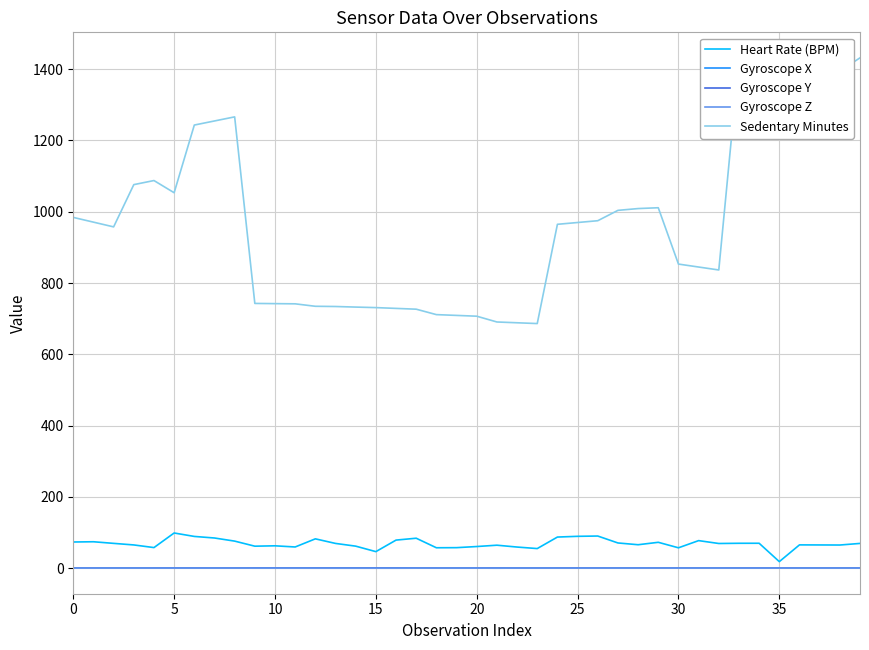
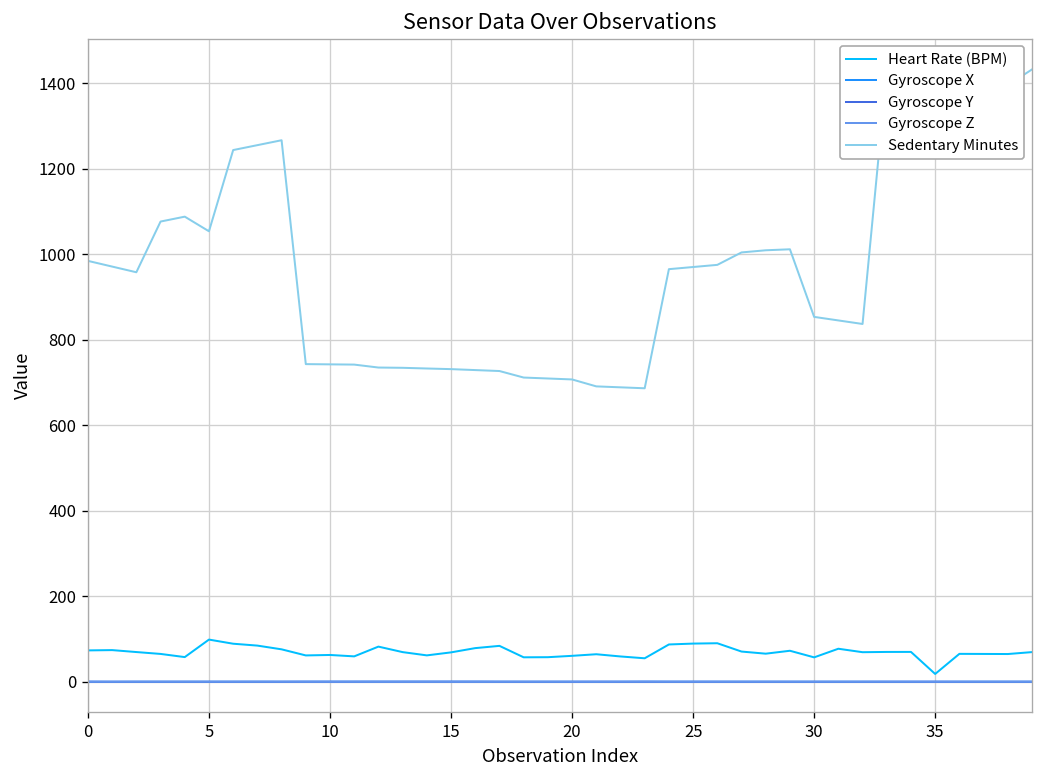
Heart Rate (BPM), 15: 50 -> 70
